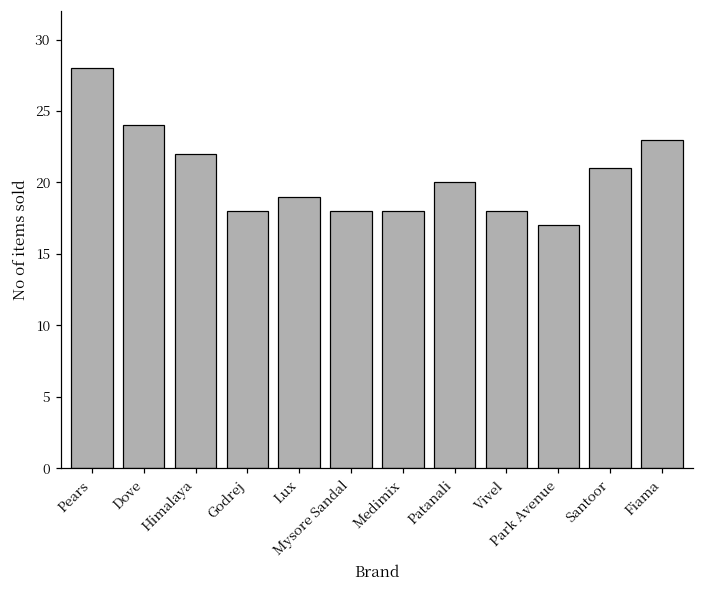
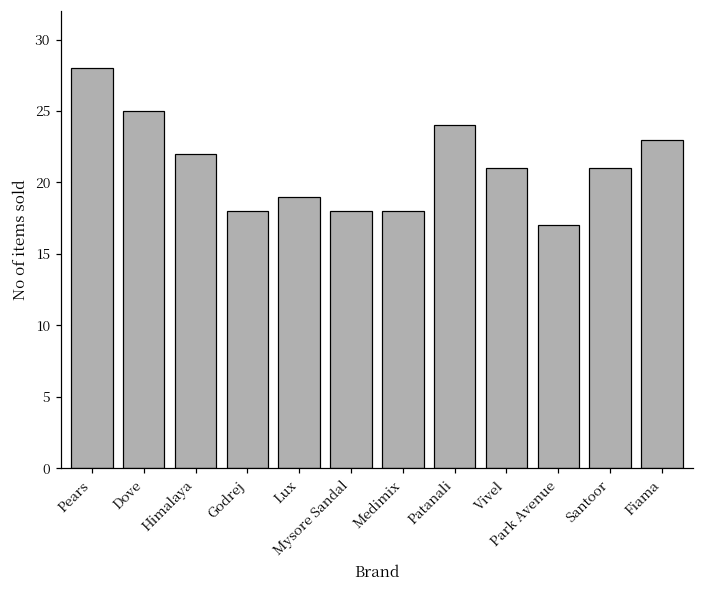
Dove: 24 -> 25
Patanali: 20 -> 24
Vivel: 18 -> 21
